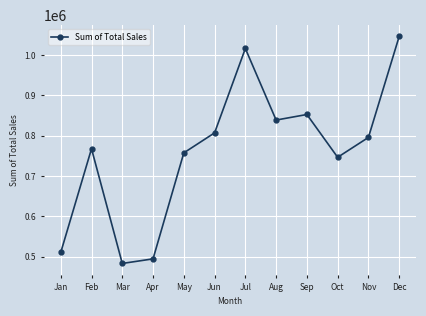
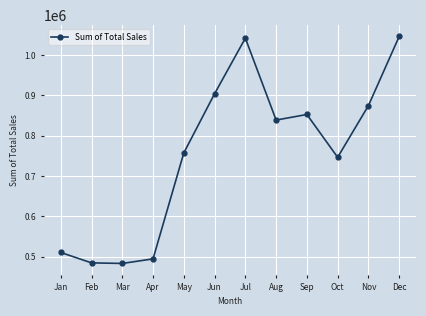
Feb: 770000 -> 480000
Jun: 810000 -> 900000
Jul: 1020000 -> 1040000
Nov: 800000 -> 870000
